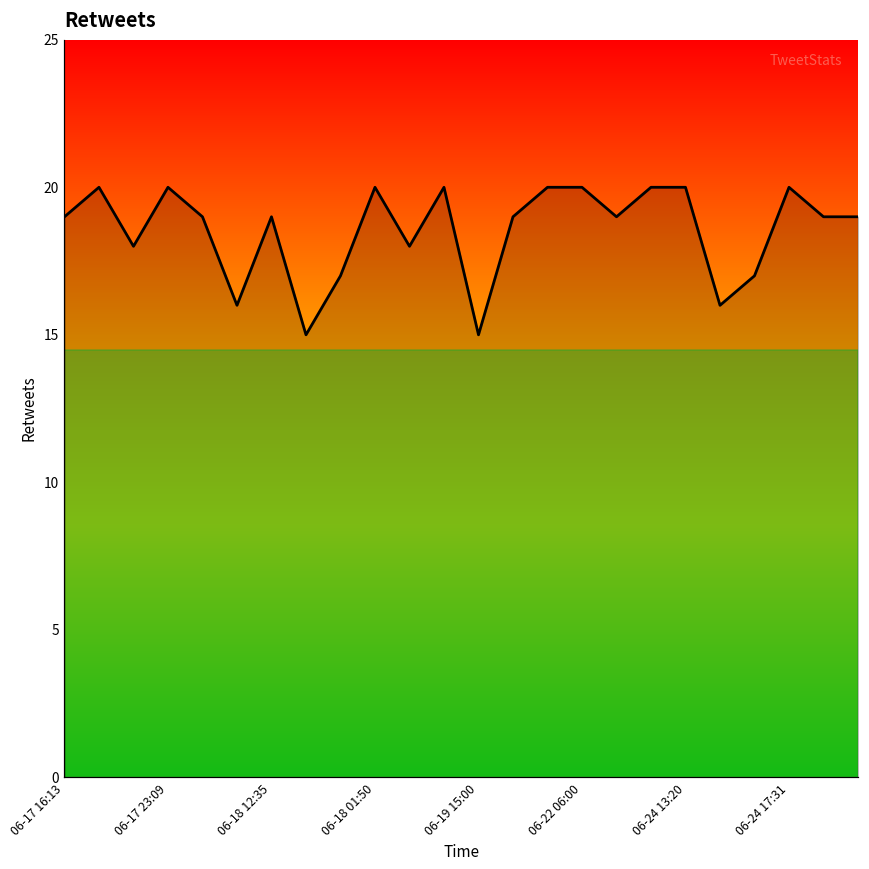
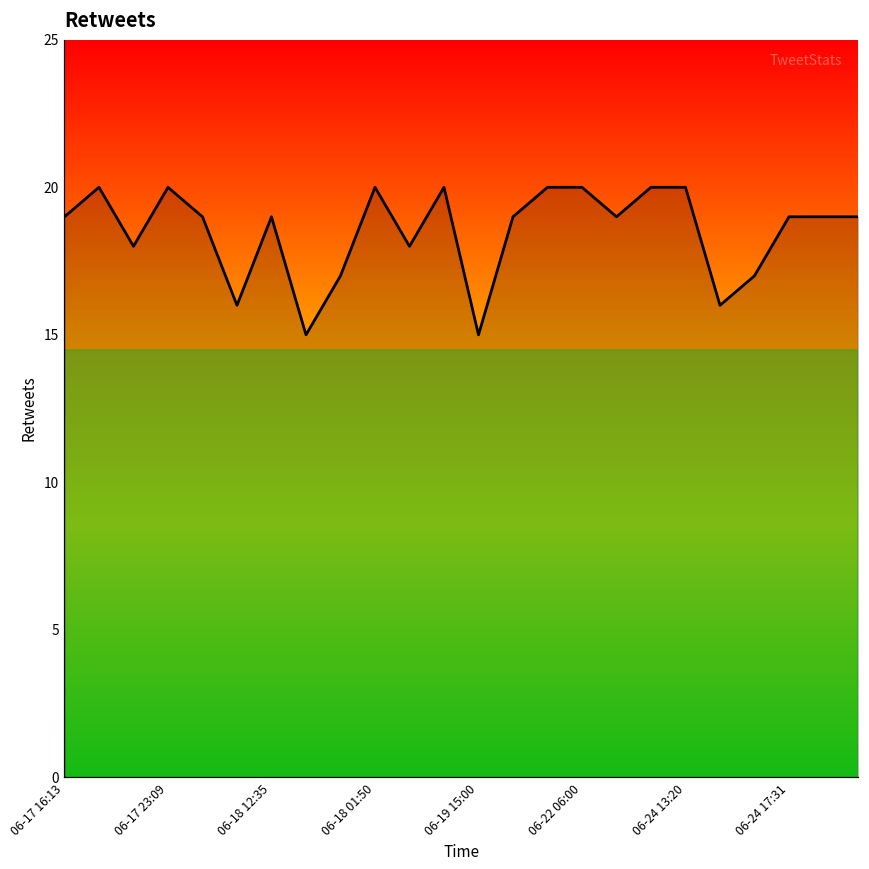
06-24 17:31: 20 -> 19
